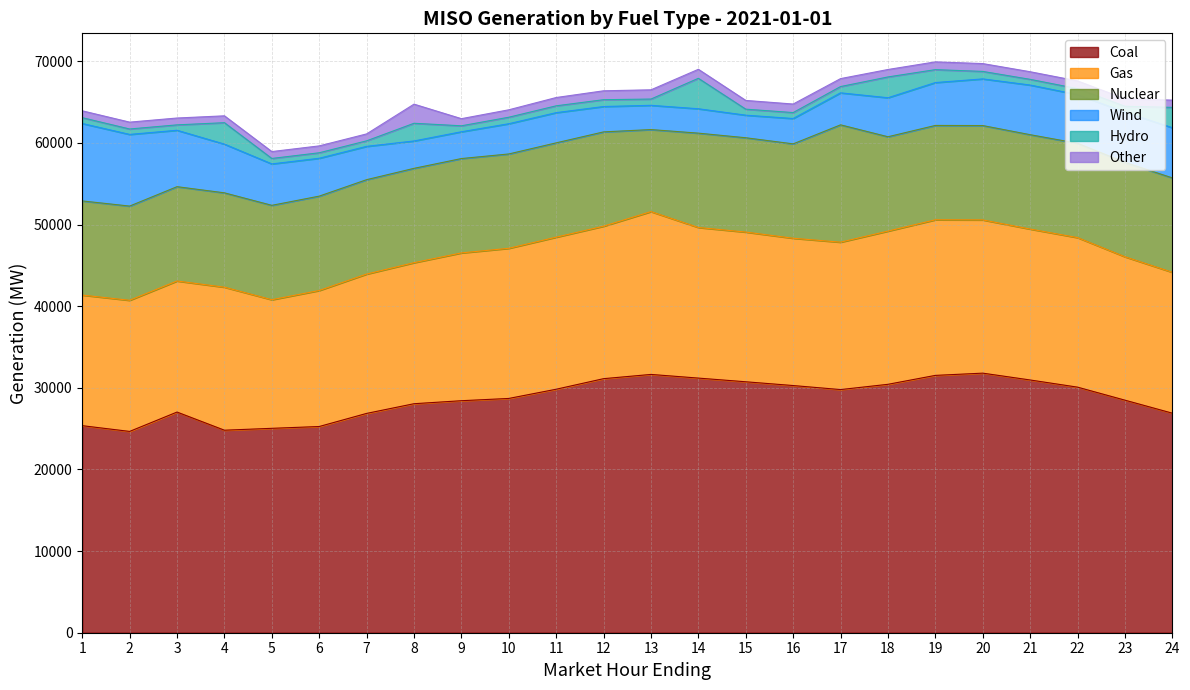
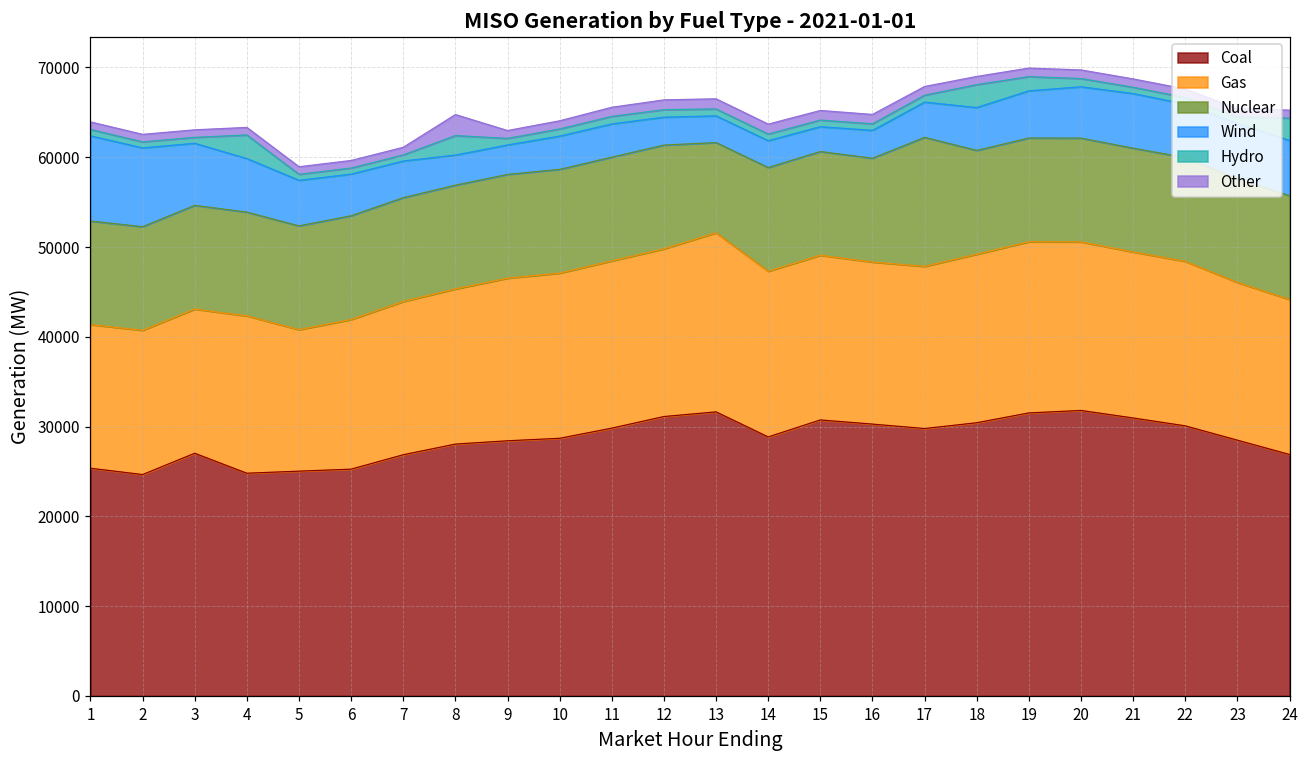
Coal, 14: 31000 -> 29000
Hydro, 14: 4000 -> 1000
